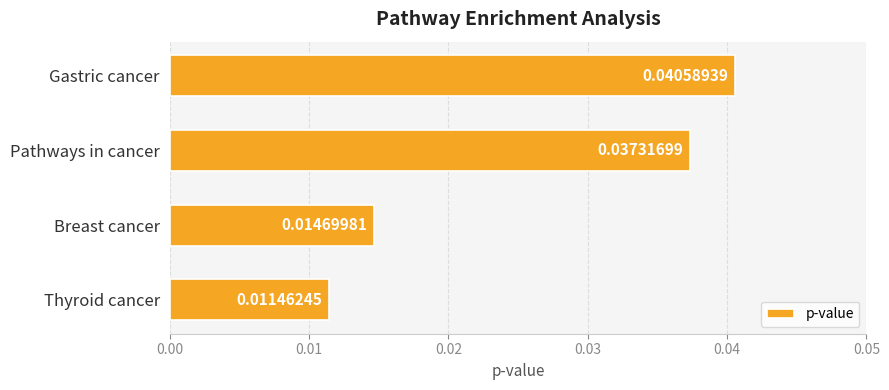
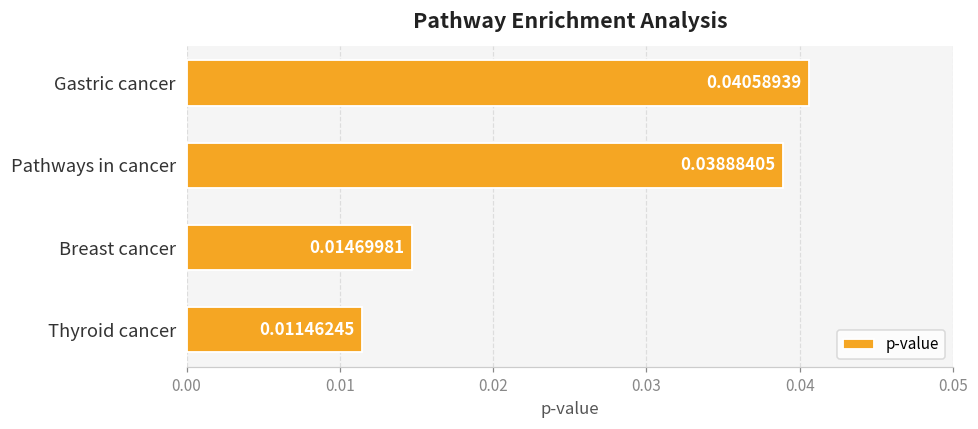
Pathways in cancer: 0.03731699 -> 0.03888405
